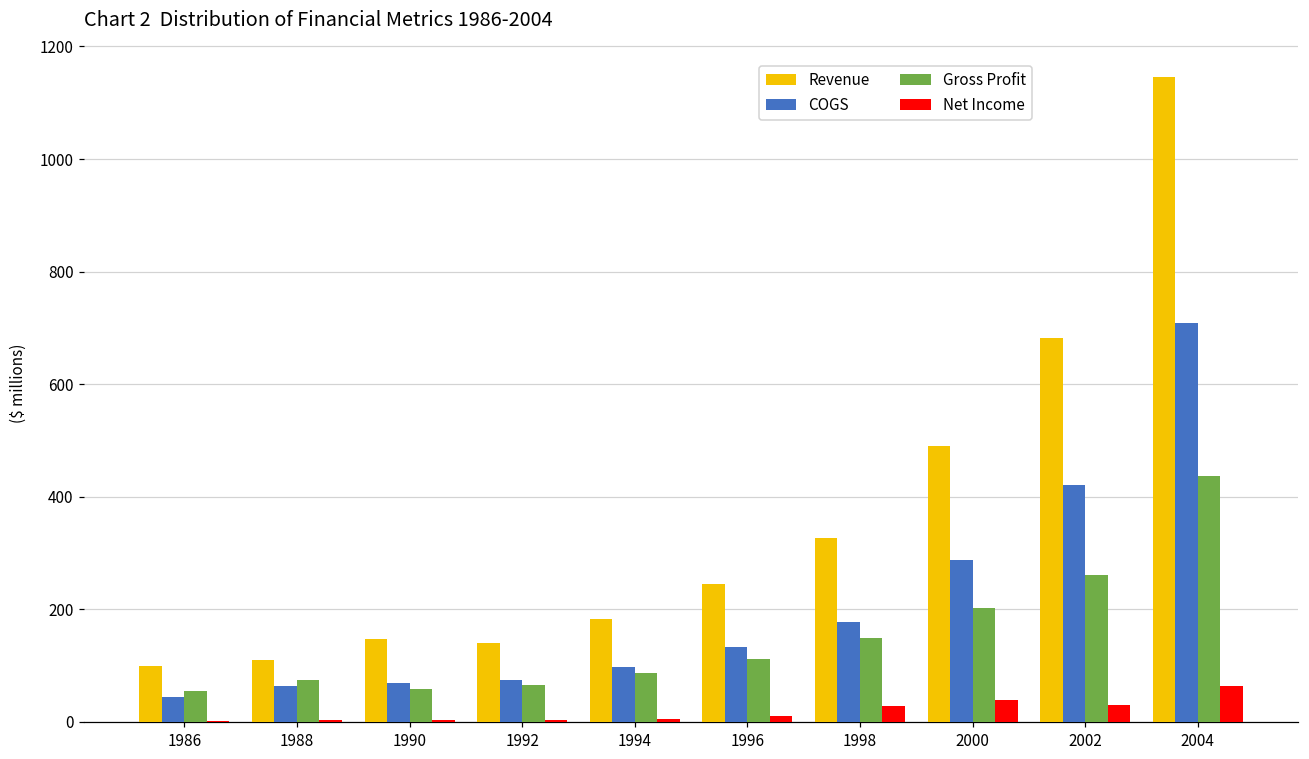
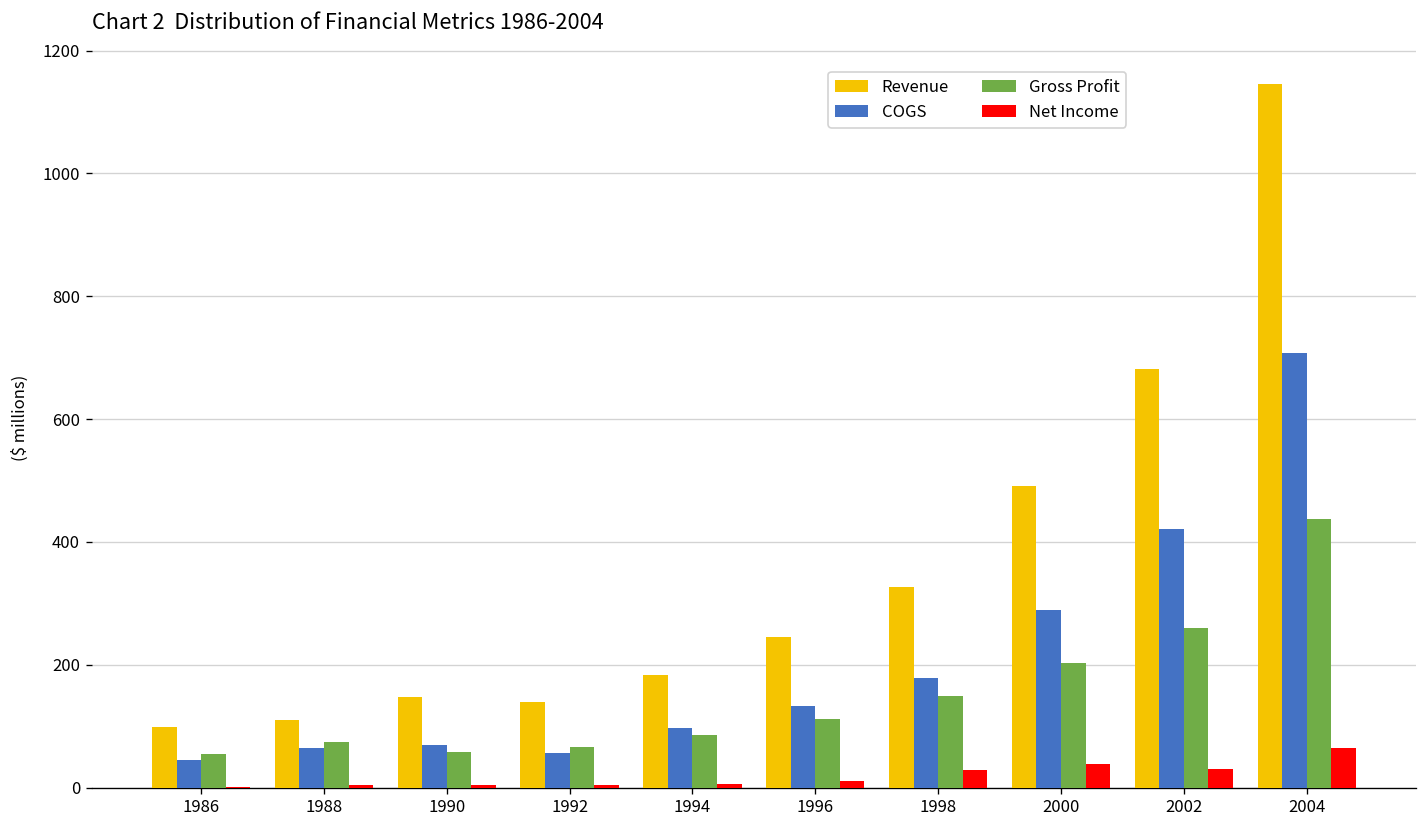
COGS, 1992: 70 -> 60
